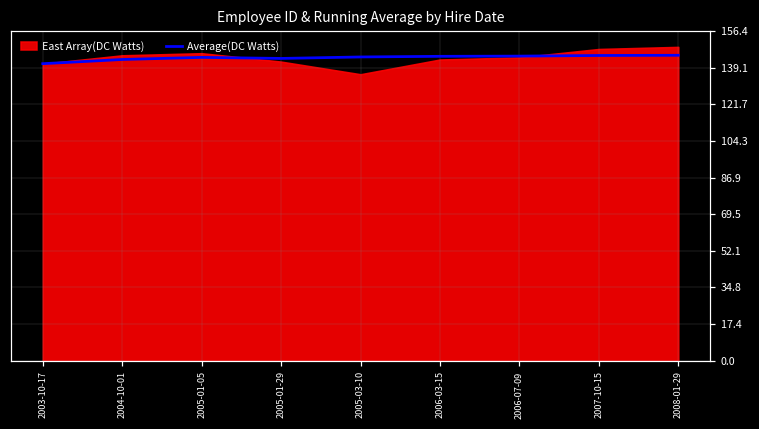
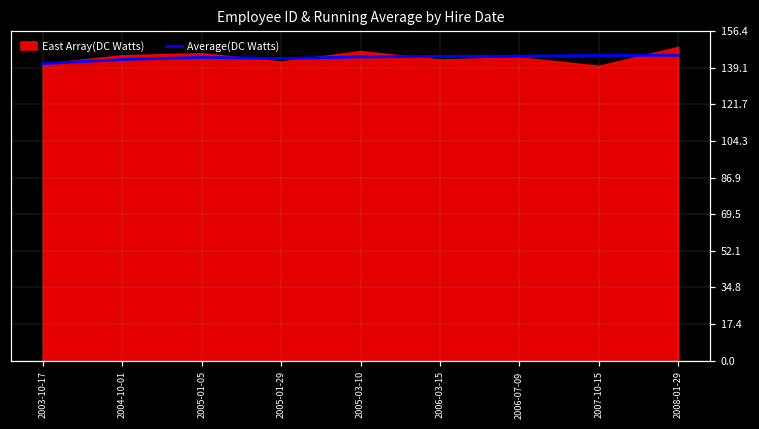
East Array(DC Watts), 2005-03-10: 136 -> 147
East Array(DC Watts), 2007-10-15: 148 -> 140
